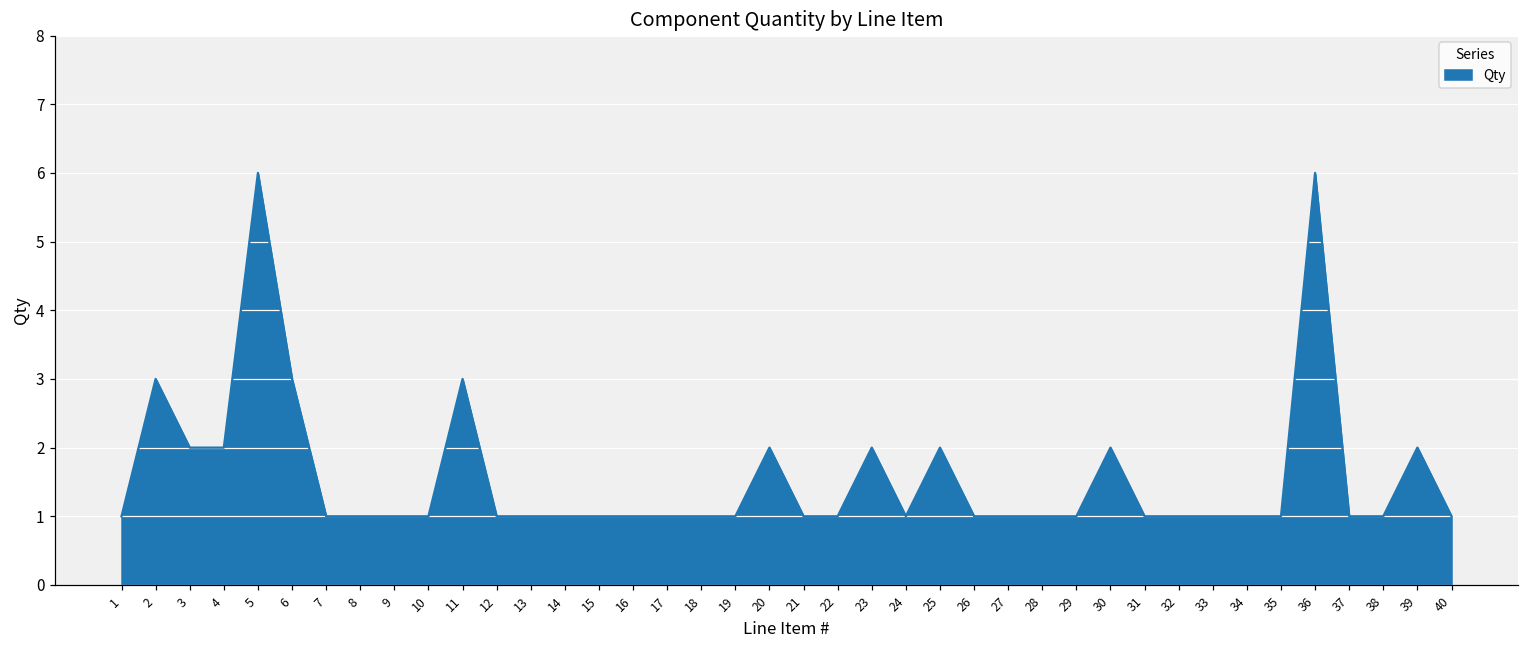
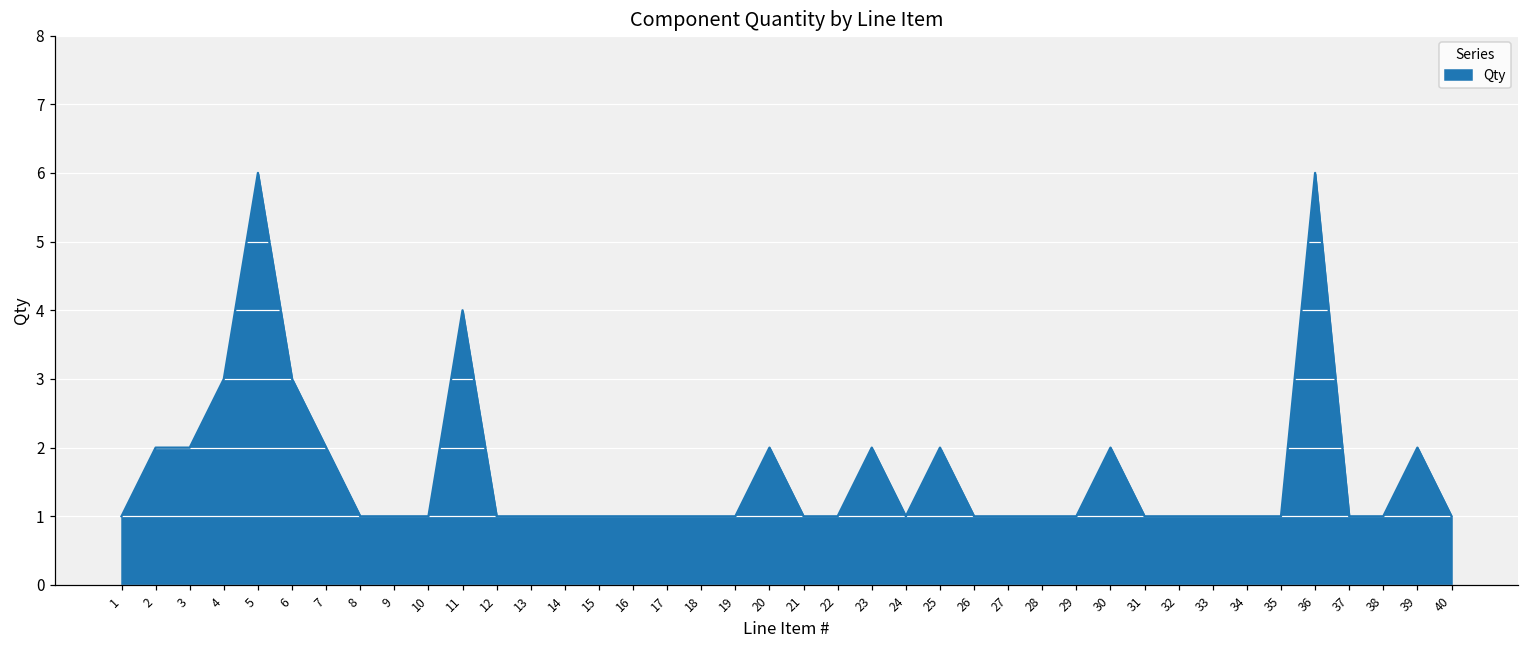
2: 3 -> 2
4: 2 -> 3
7: 1 -> 2
11: 3 -> 4
